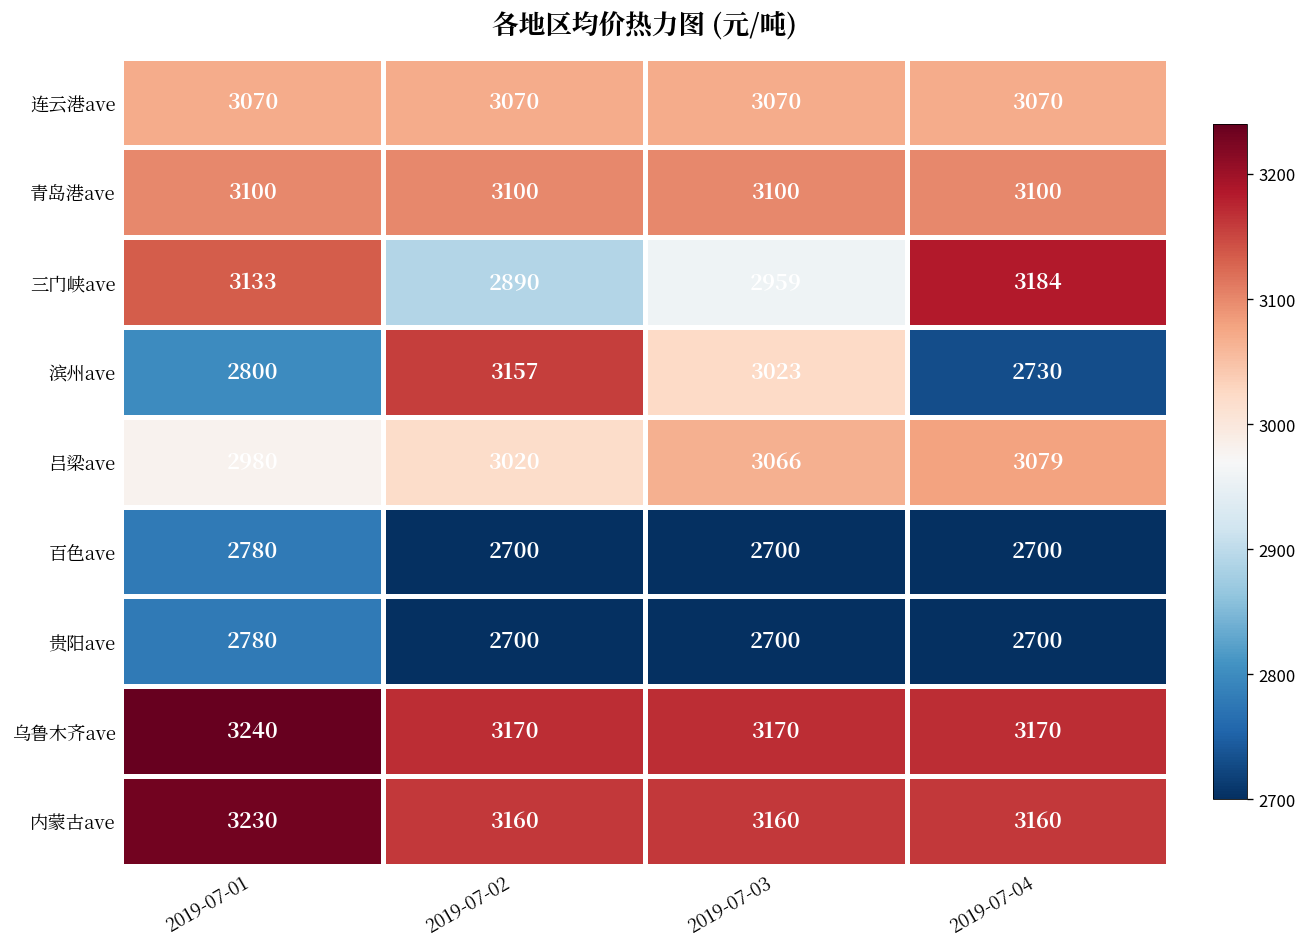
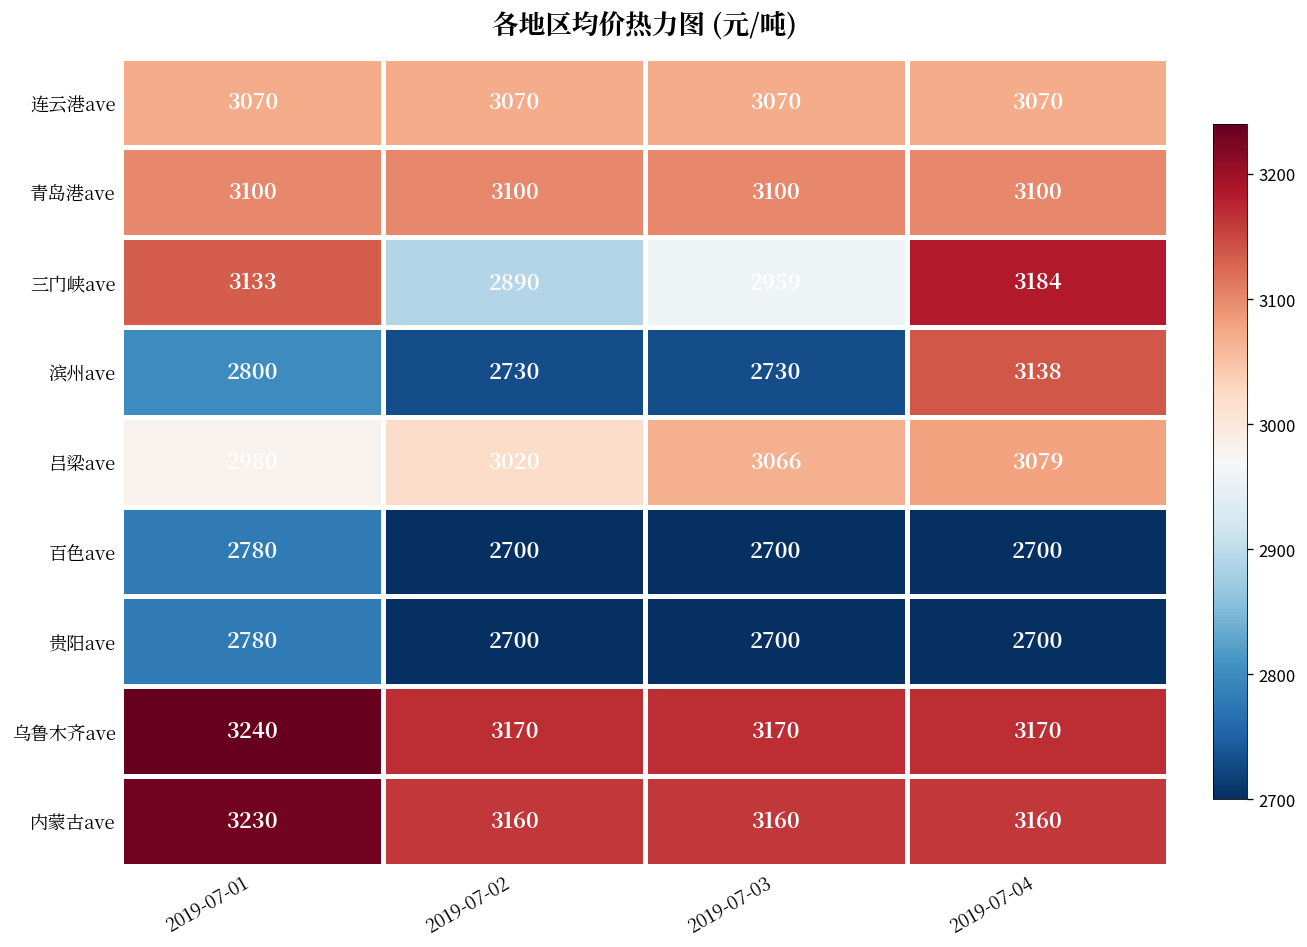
滨州ave, 2019-07-02: 3157 -> 2730
滨州ave, 2019-07-03: 3023 -> 2730
滨州ave, 2019-07-04: 2730 -> 3138
